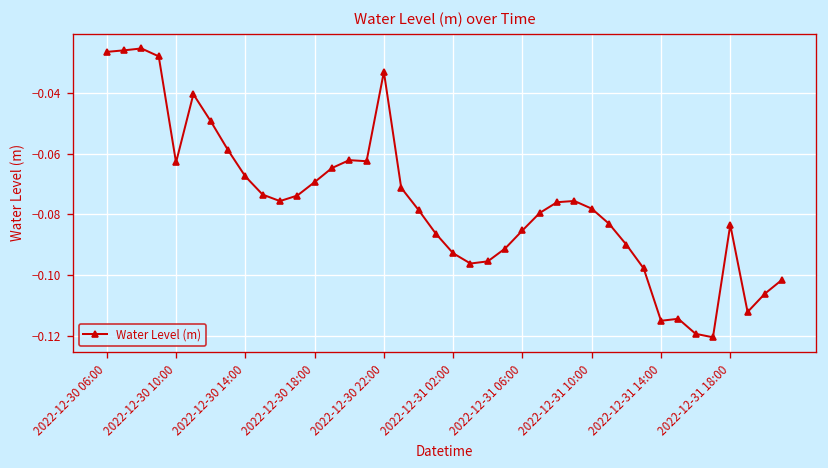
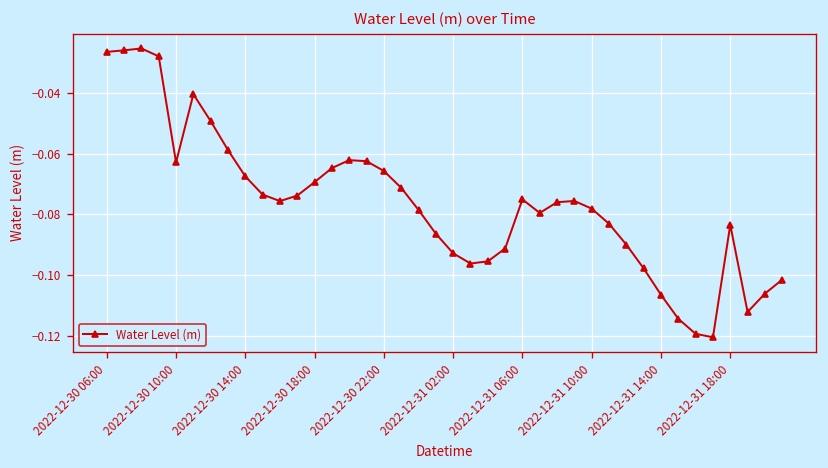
2022-12-30 22:00: -0.033 -> -0.066
2022-12-31 06:00: -0.085 -> -0.075
2022-12-31 14:00: -0.115 -> -0.106
